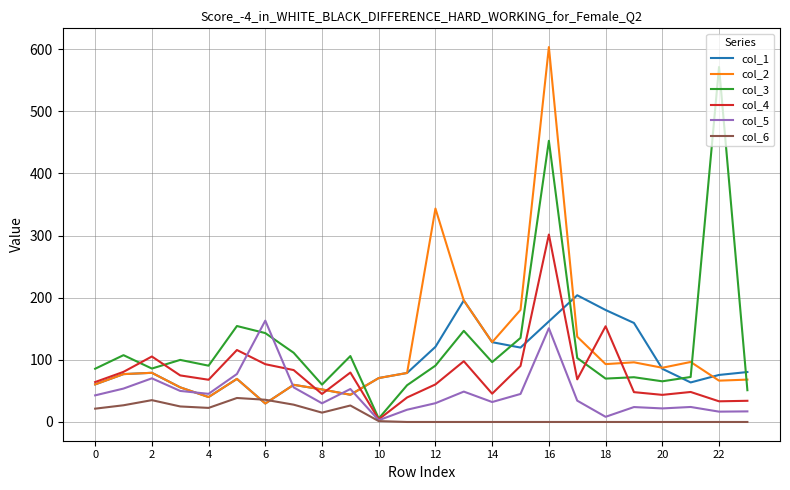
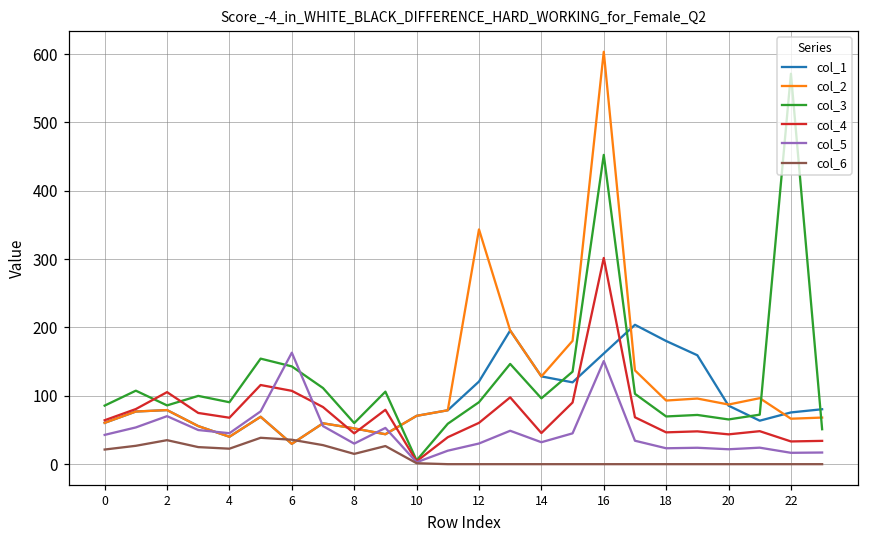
col_4, 6: 90 -> 110
col_4, 18: 150 -> 50
col_5, 18: 10 -> 20
